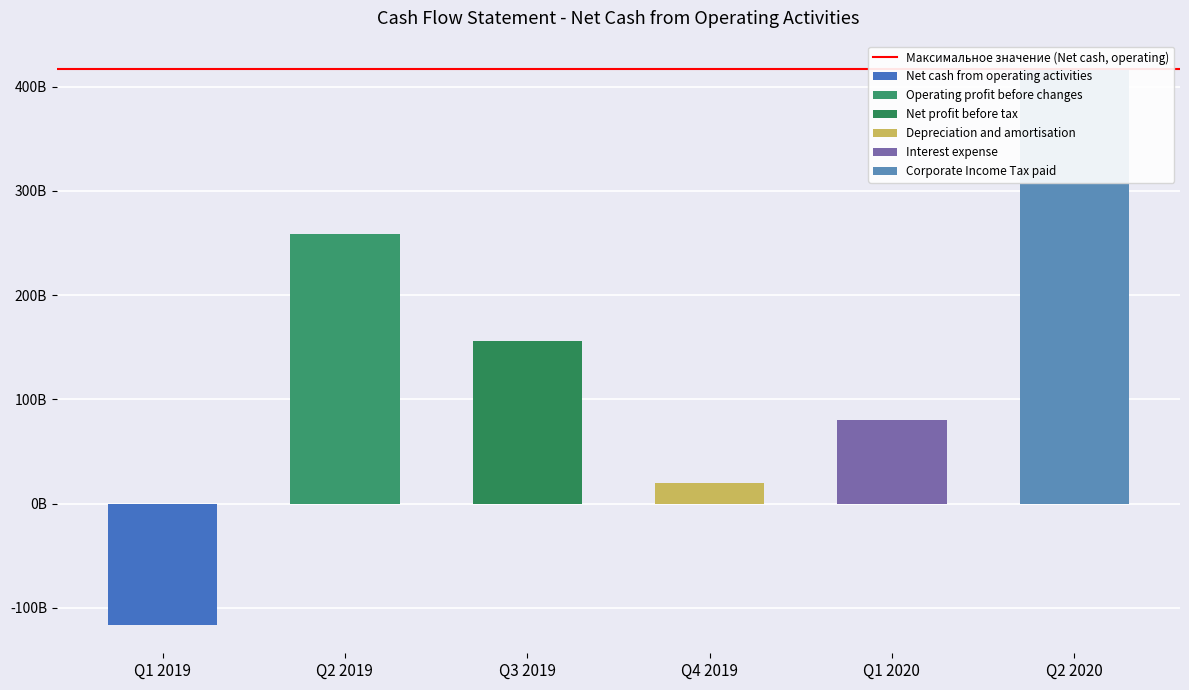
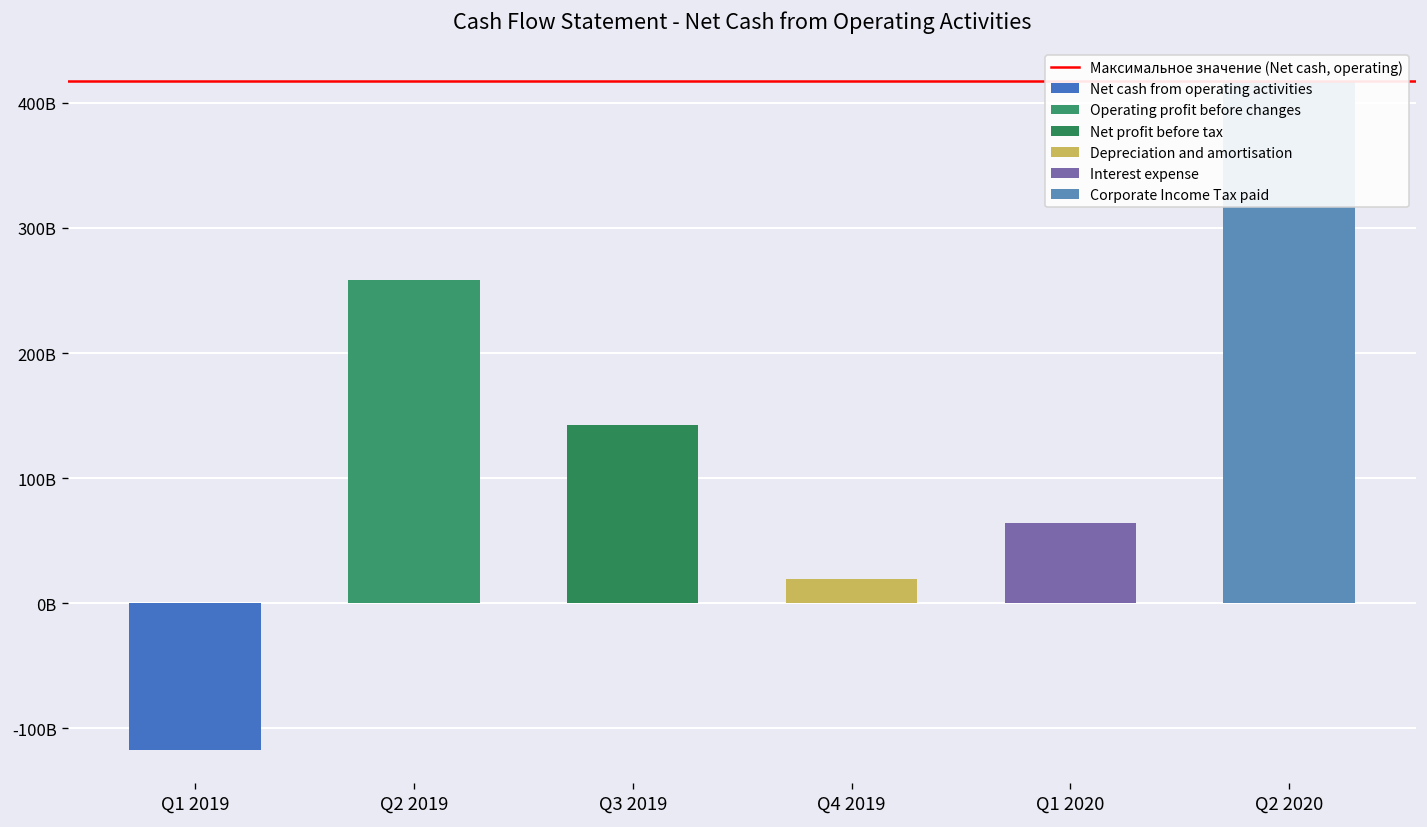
Q3 2019: 156000000000 -> 142000000000
Q1 2020: 80000000000 -> 65000000000
